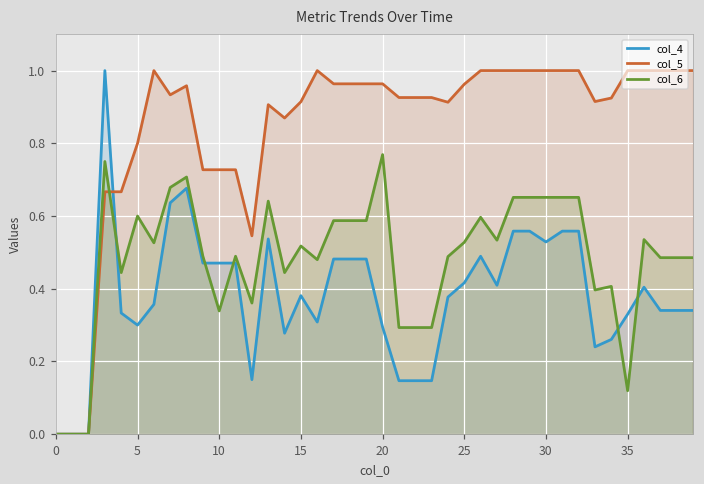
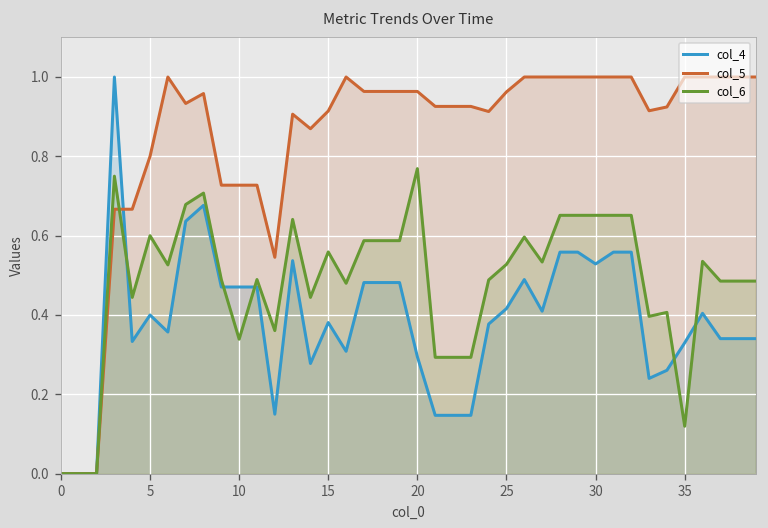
col_4, 5: 0.3 -> 0.4
col_6, 15: 0.52 -> 0.56
